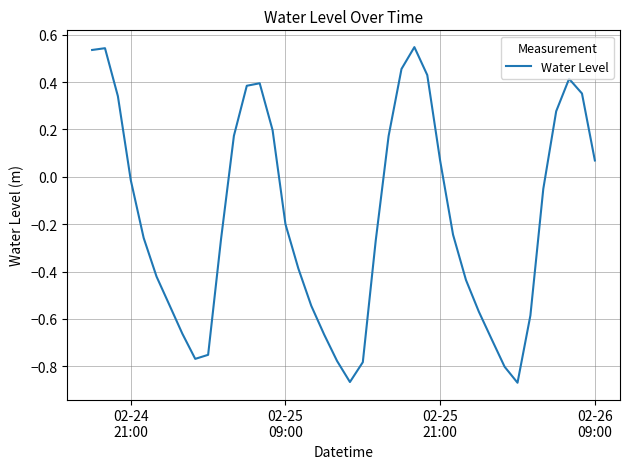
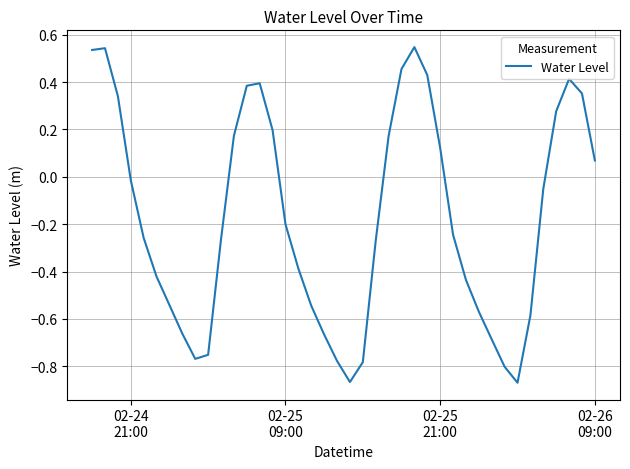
02-25 21:00: 0.07 -> 0.12
